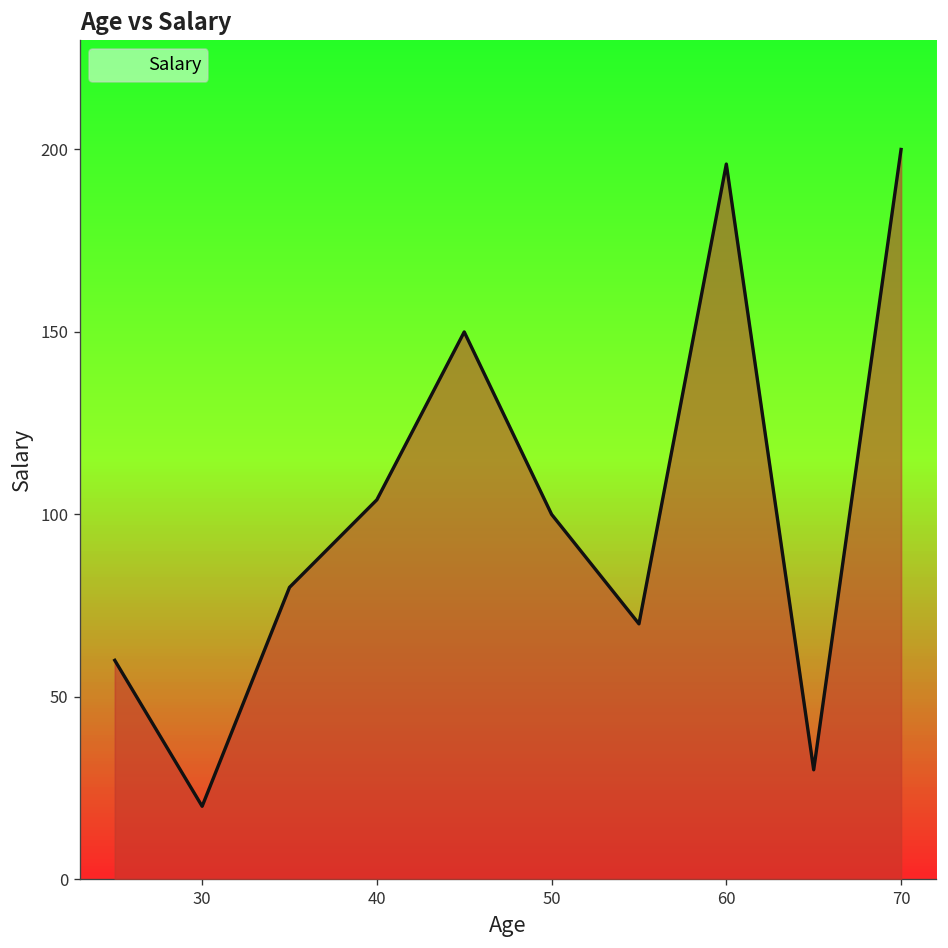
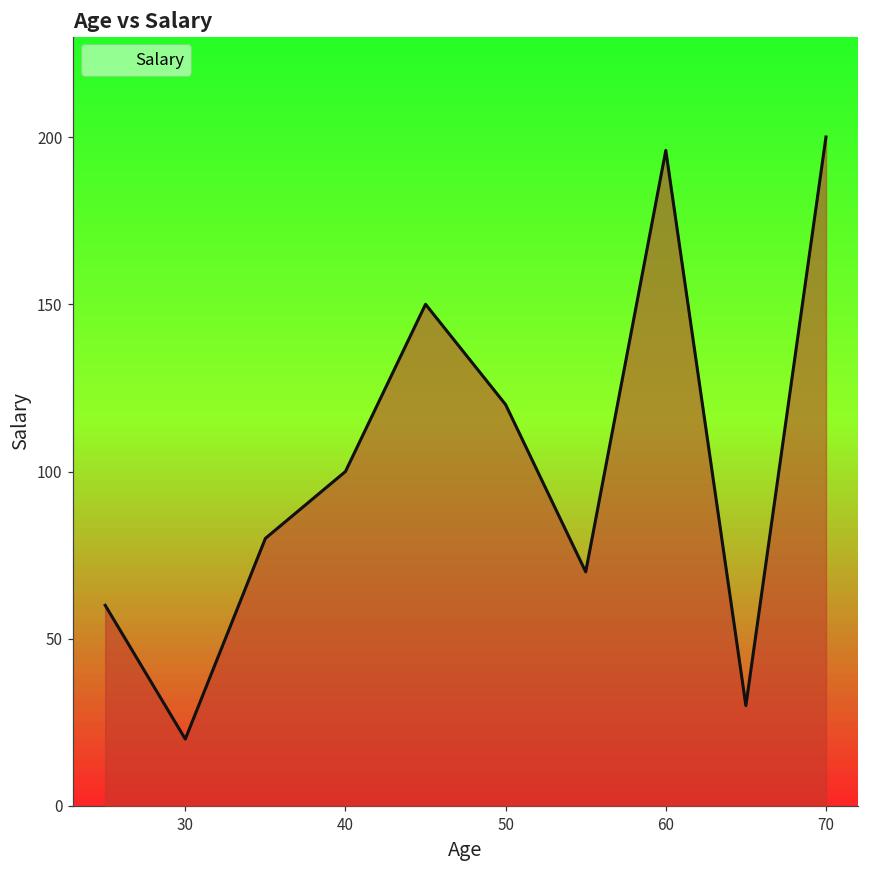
40: 104 -> 100
50: 100 -> 120
